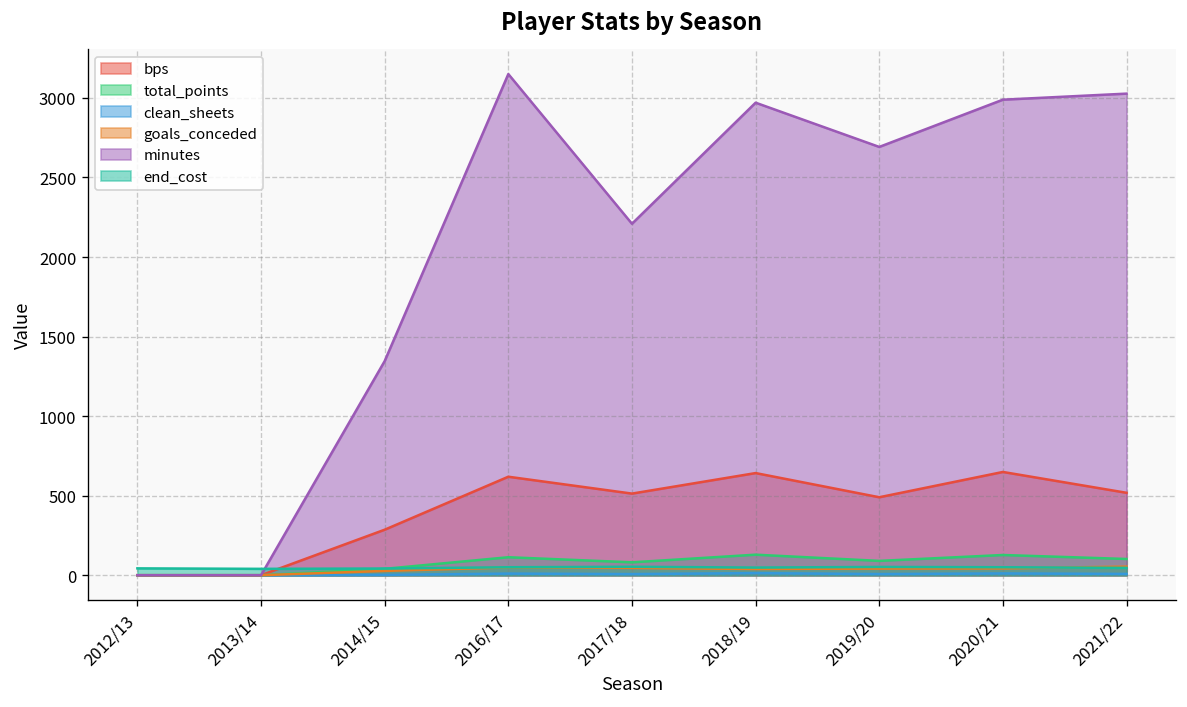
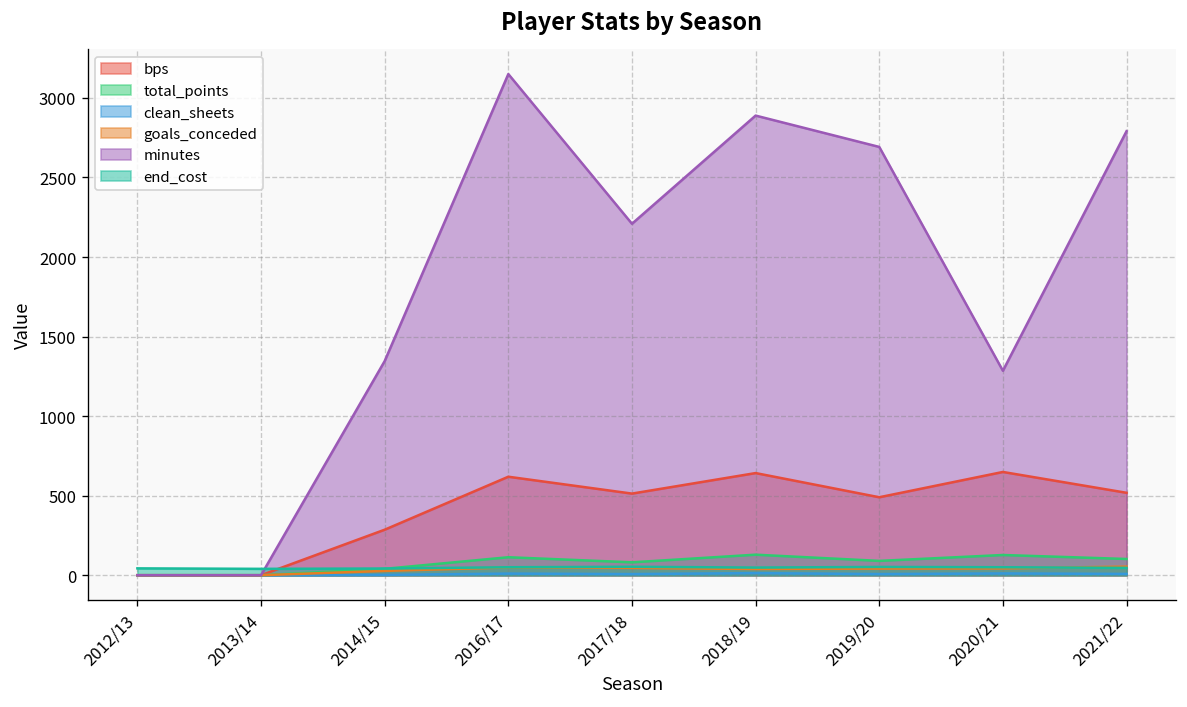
minutes, 2018/19: 2970 -> 2890
minutes, 2020/21: 2990 -> 1290
minutes, 2021/22: 3030 -> 2790
